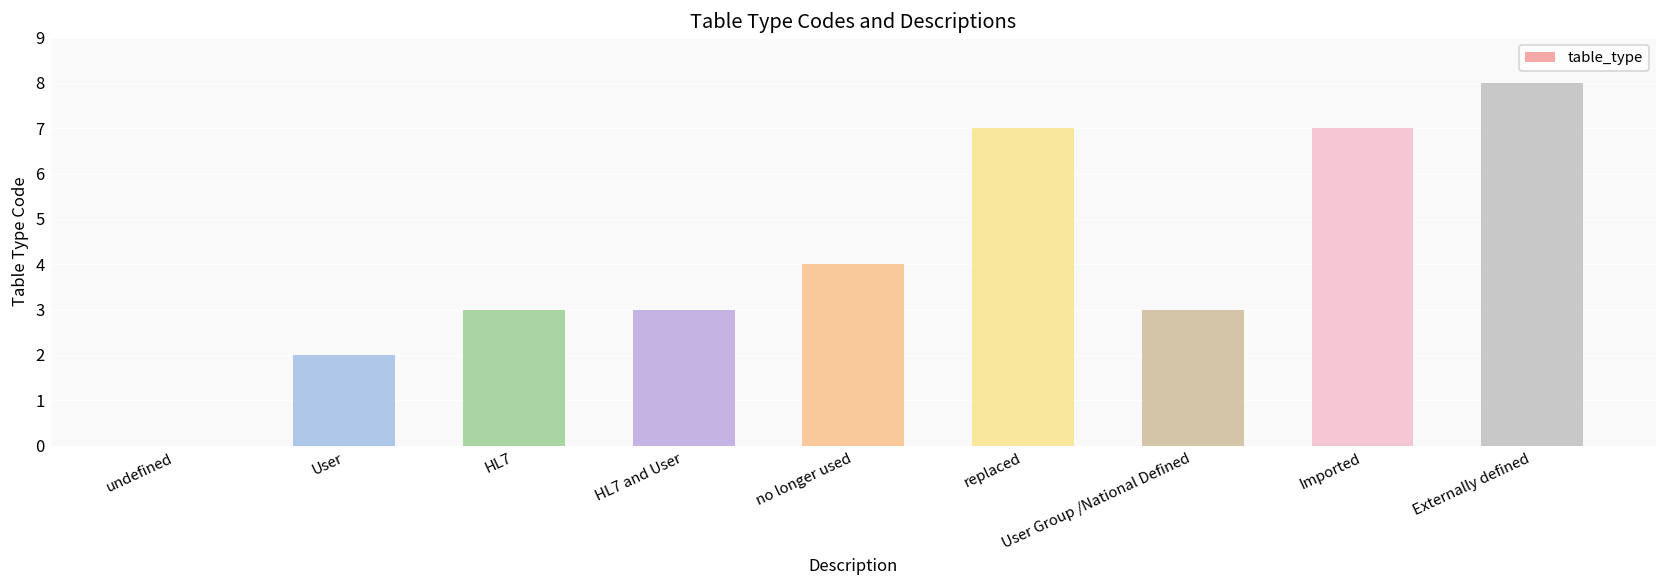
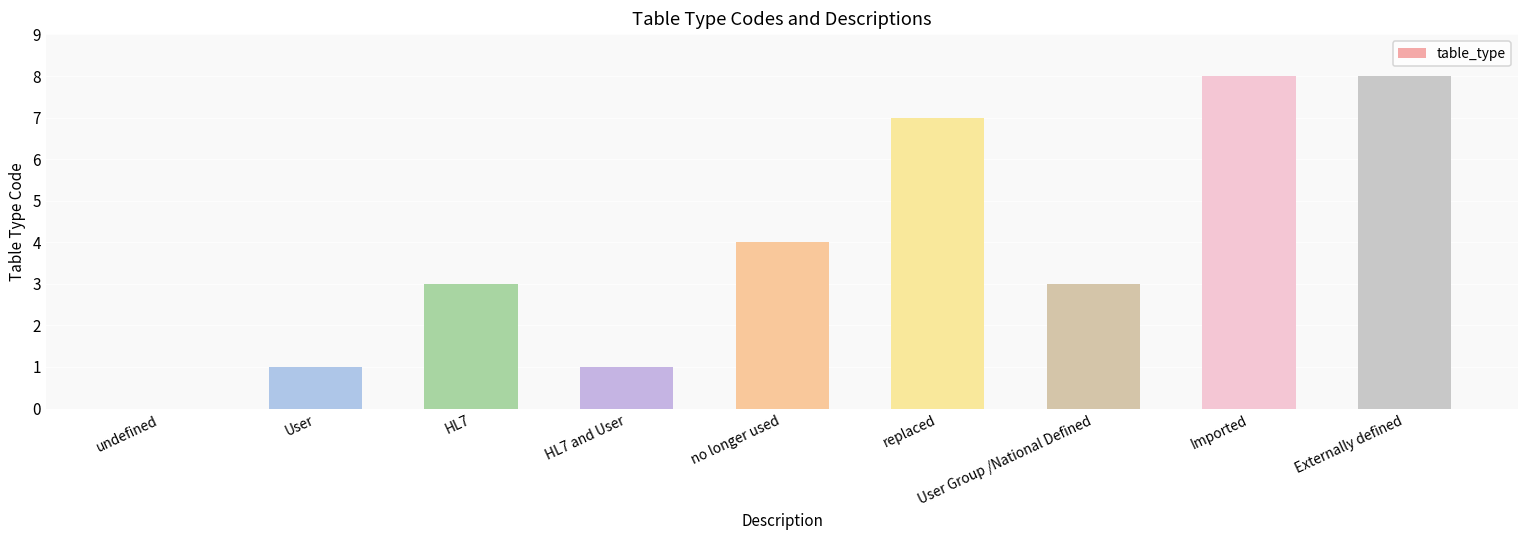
User: 2 -> 1
HL7 and User: 3 -> 1
Imported: 7 -> 8
